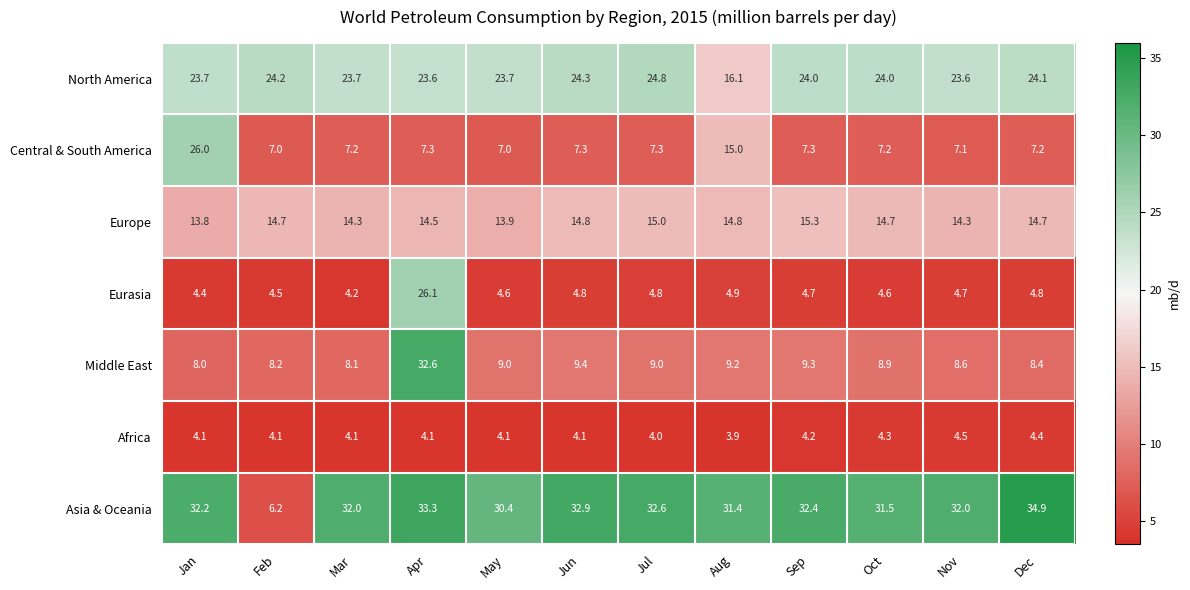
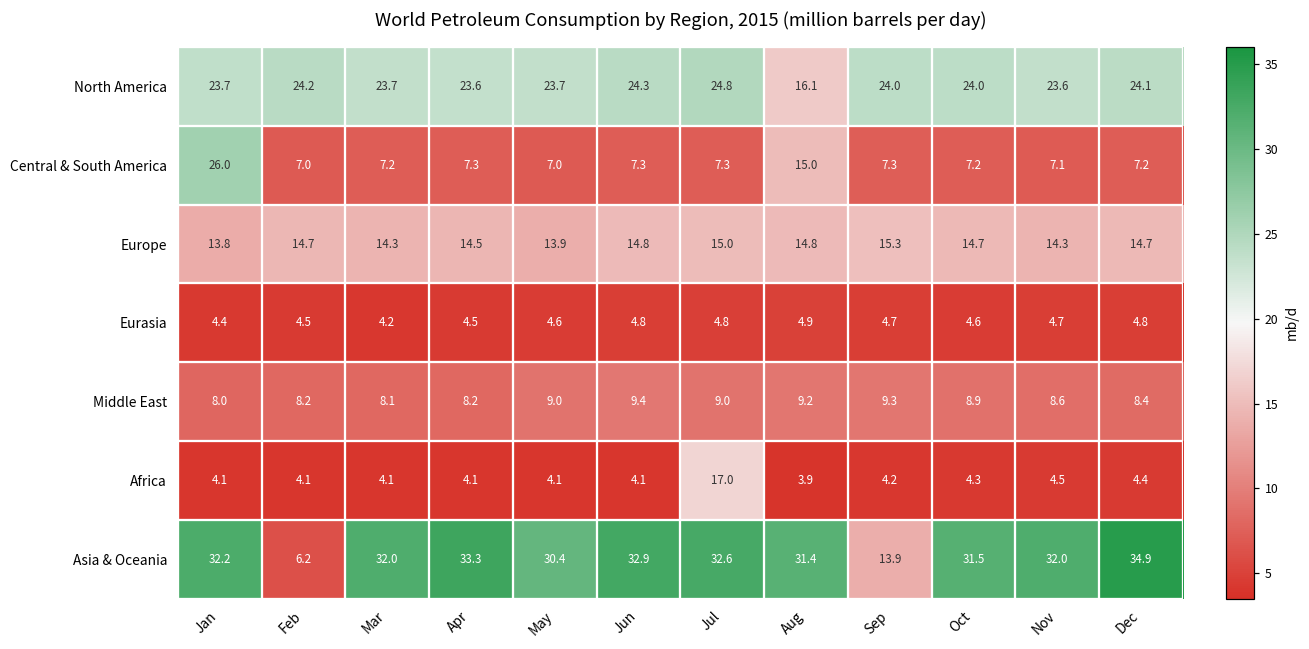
Eurasia, Apr: 26.1 -> 4.5
Middle East, Apr: 32.6 -> 8.2
Africa, Jul: 4.0 -> 17.0
Asia & Oceania, Sep: 32.4 -> 13.9
